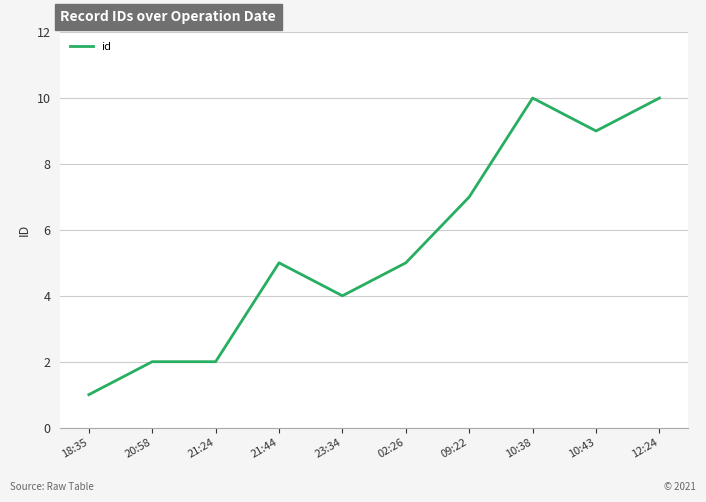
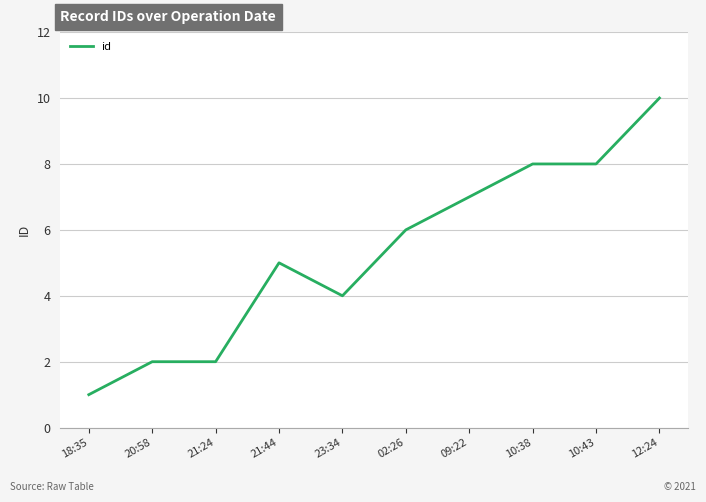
02:26: 5 -> 6
10:38: 10 -> 8
10:43: 9 -> 8
